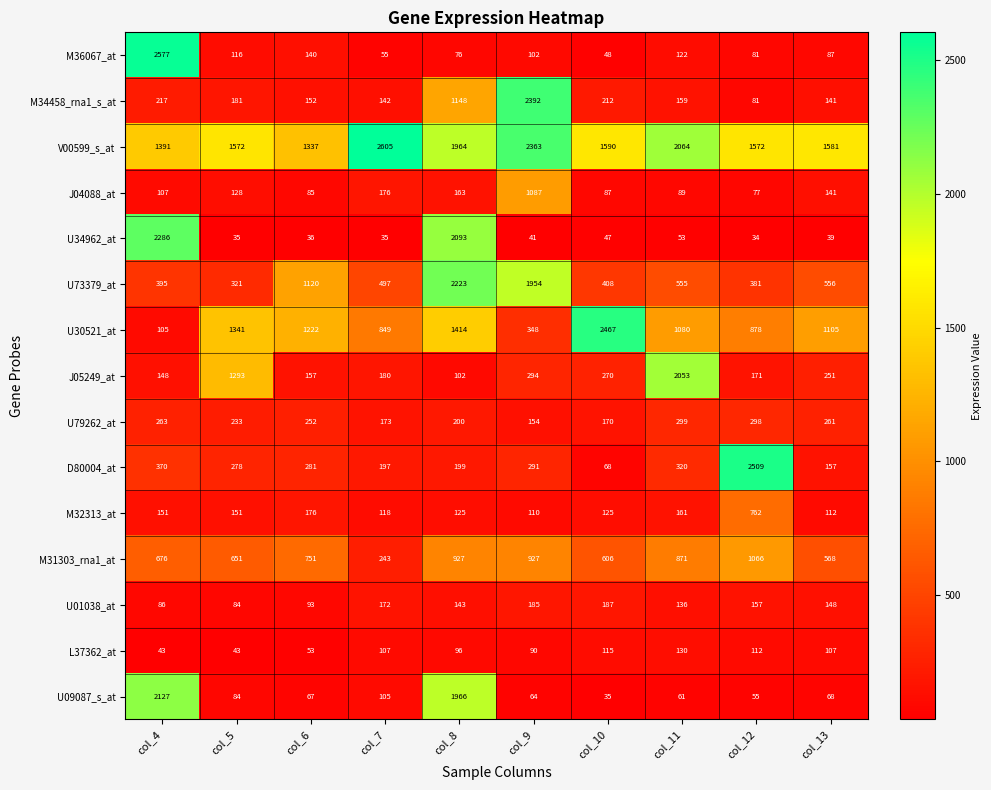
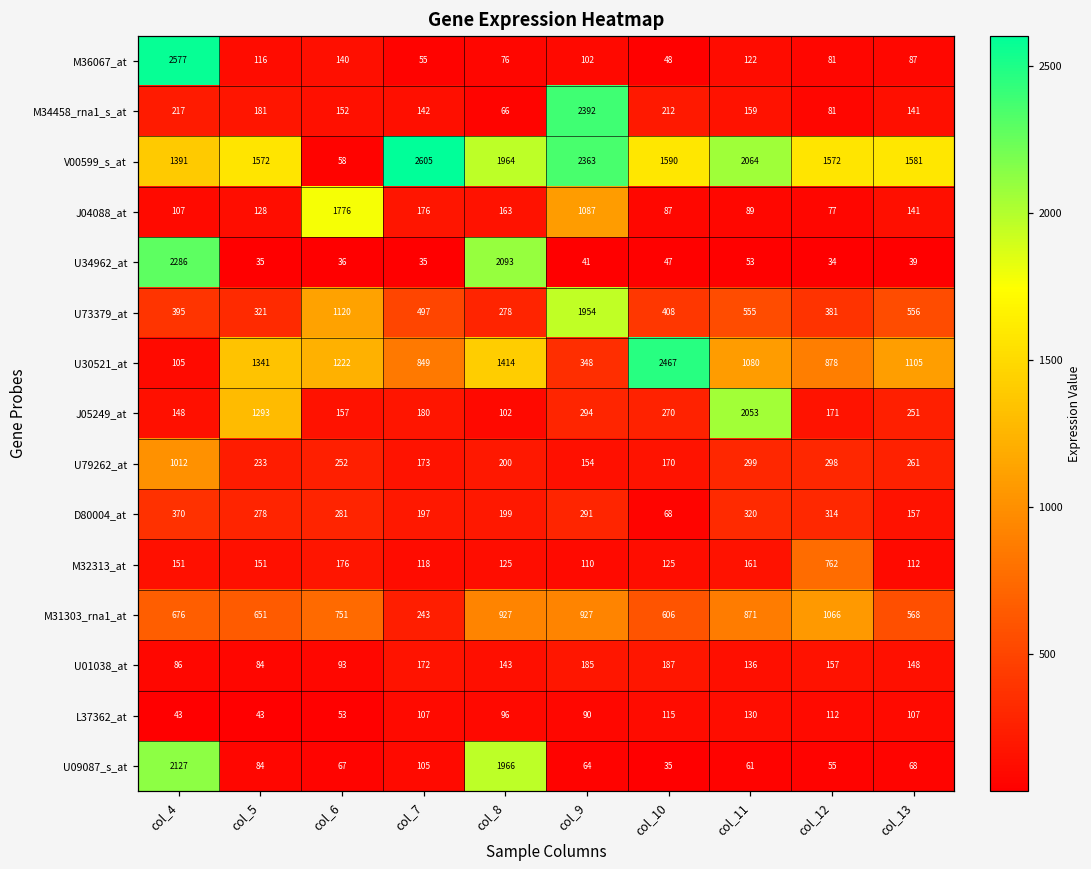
M34458_rna1_s_at, col_8: 1148 -> 66
V00599_s_at, col_6: 1337 -> 58
J04088_at, col_6: 85 -> 1776
U73379_at, col_8: 2223 -> 278
U79262_at, col_4: 263 -> 1012
D80004_at, col_12: 2509 -> 314
